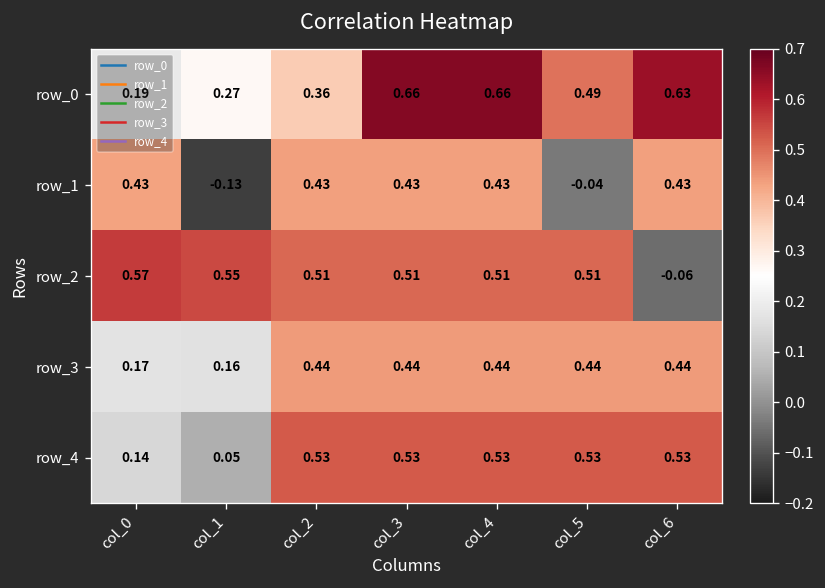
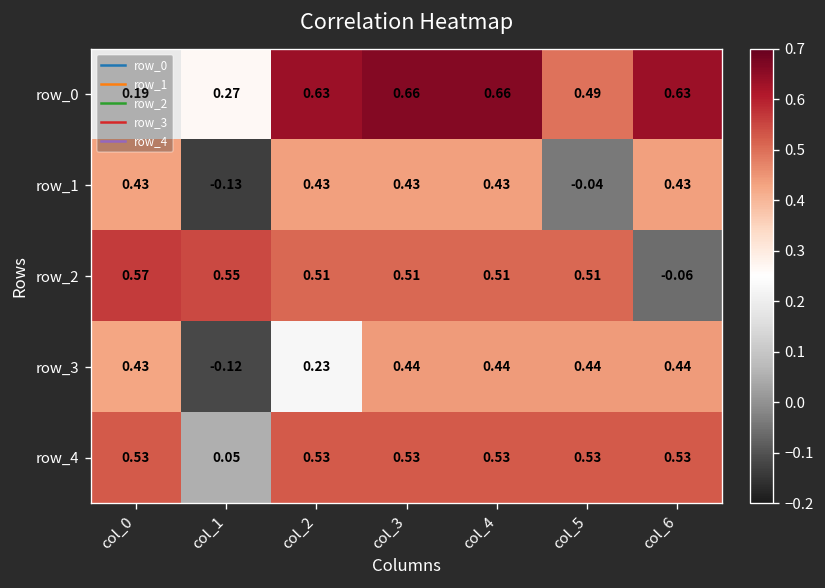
row_0, col_2: 0.36 -> 0.63
row_3, col_0: 0.17 -> 0.43
row_3, col_1: 0.16 -> -0.12
row_3, col_2: 0.44 -> 0.23
row_4, col_0: 0.14 -> 0.53
